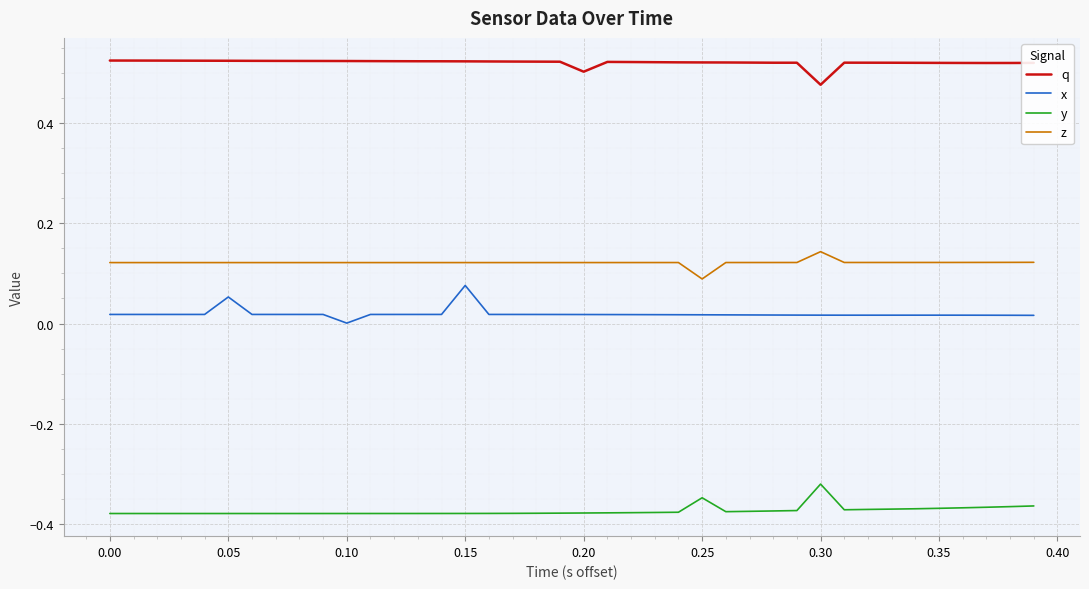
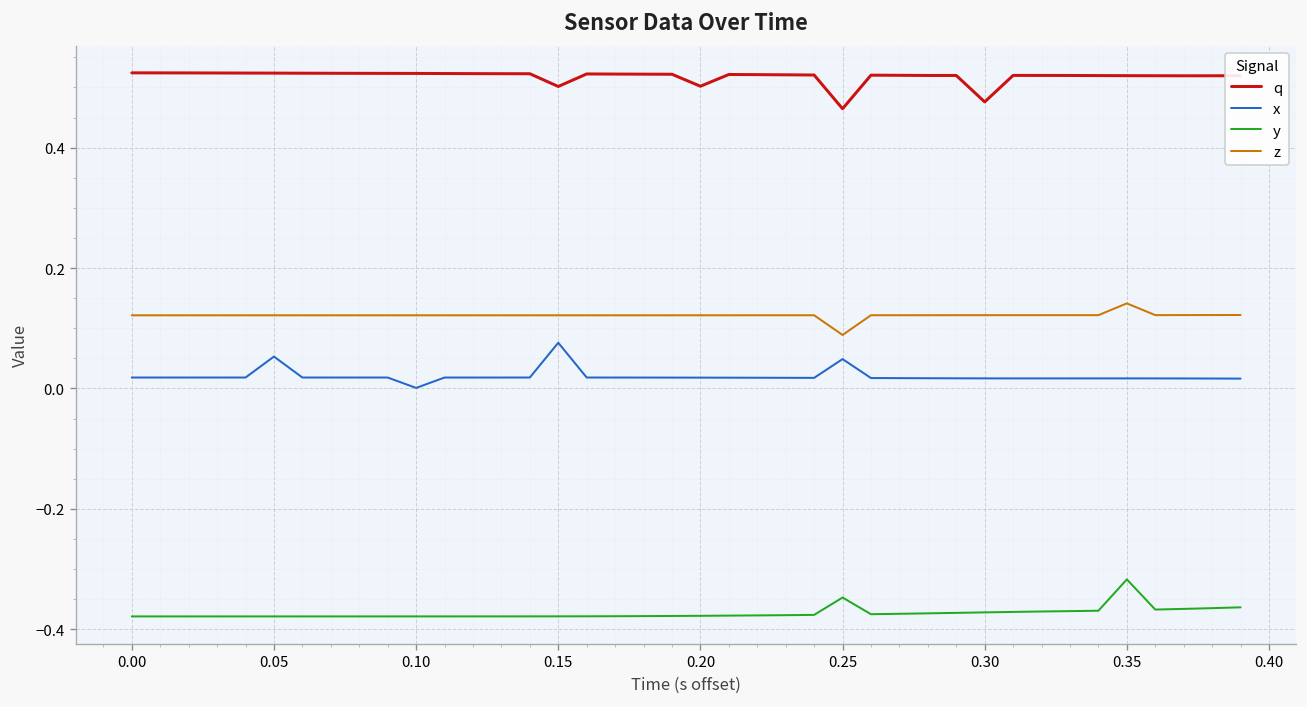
q, 0.15: 0.52 -> 0.50
q, 0.25: 0.52 -> 0.46
x, 0.25: 0.02 -> 0.05
y, 0.30: -0.32 -> -0.37
z, 0.30: 0.14 -> 0.12
y, 0.35: -0.37 -> -0.32
z, 0.35: 0.12 -> 0.14
